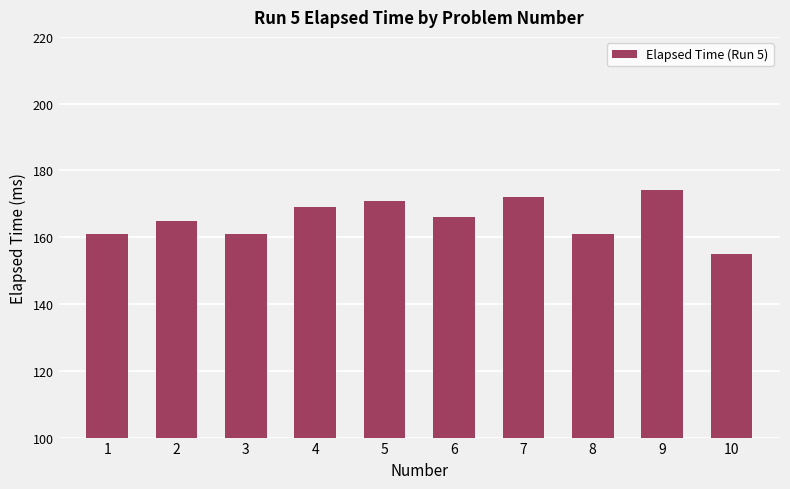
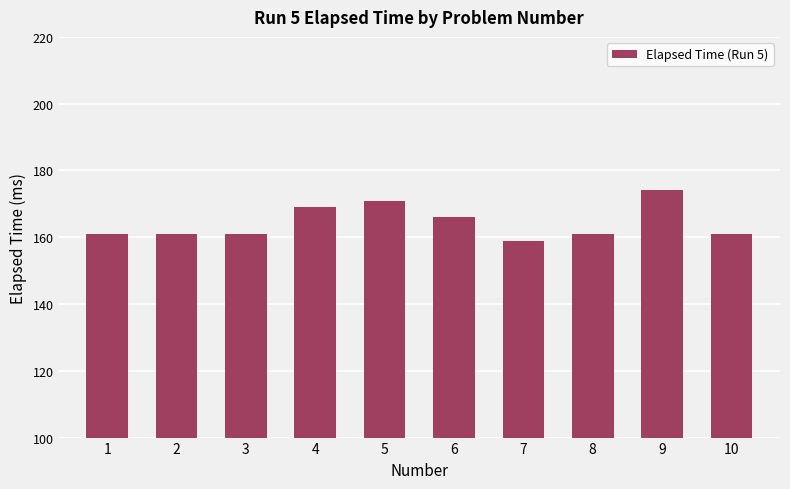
2: 165 -> 161
7: 172 -> 159
10: 155 -> 161
